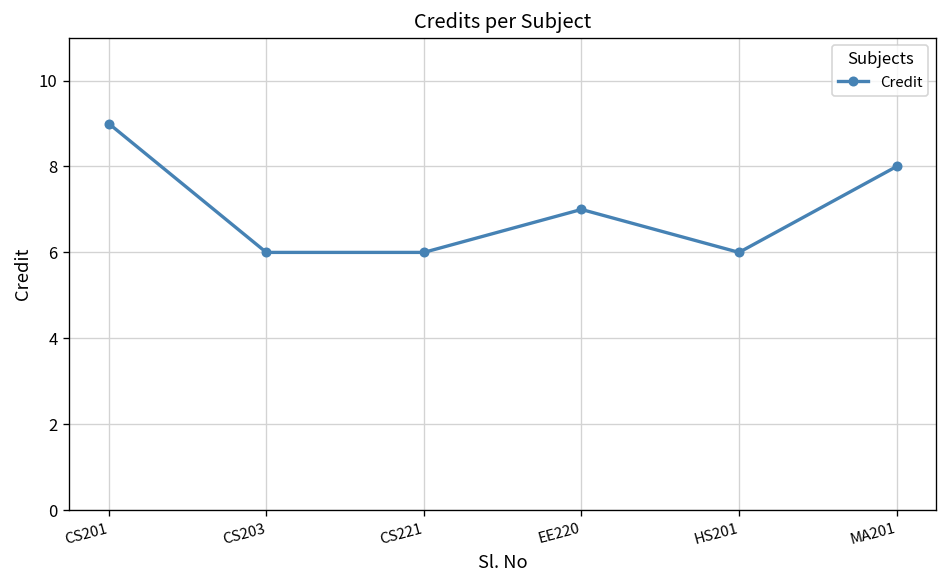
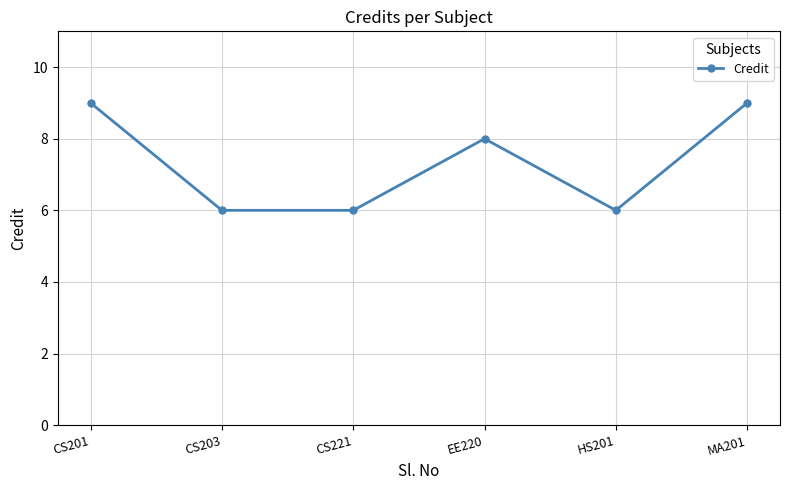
EE220: 7 -> 8
MA201: 8 -> 9
